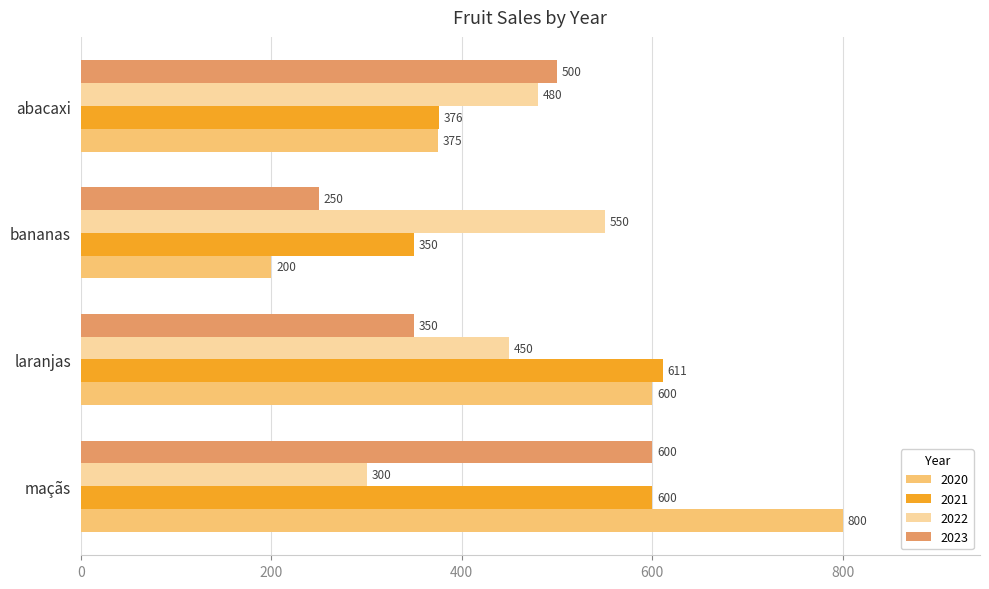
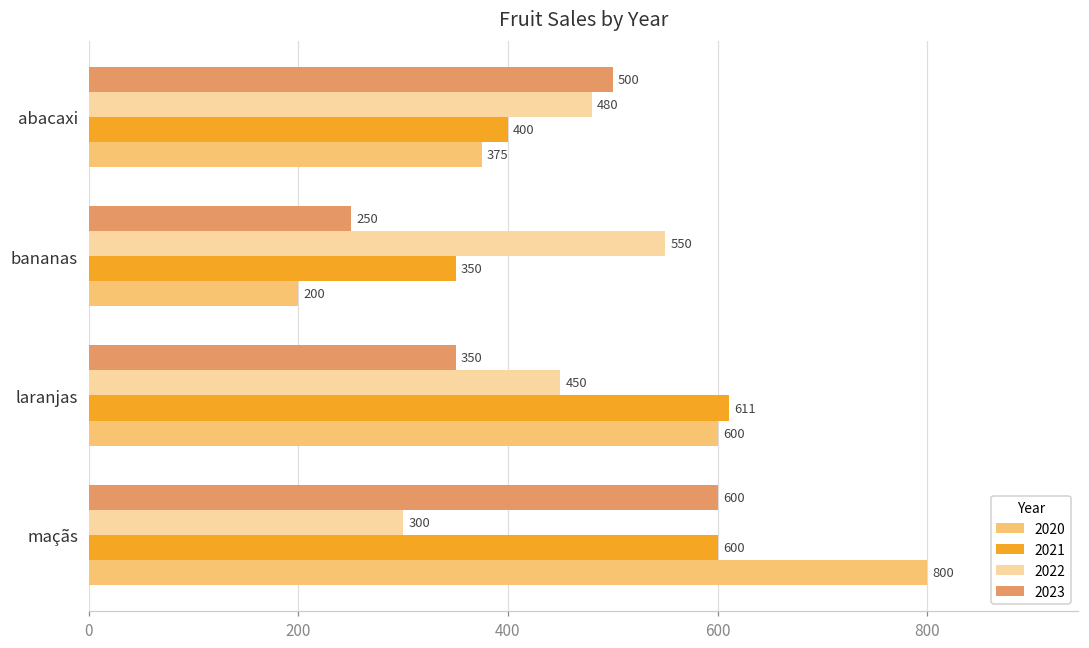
2021, abacaxi: 376 -> 400
